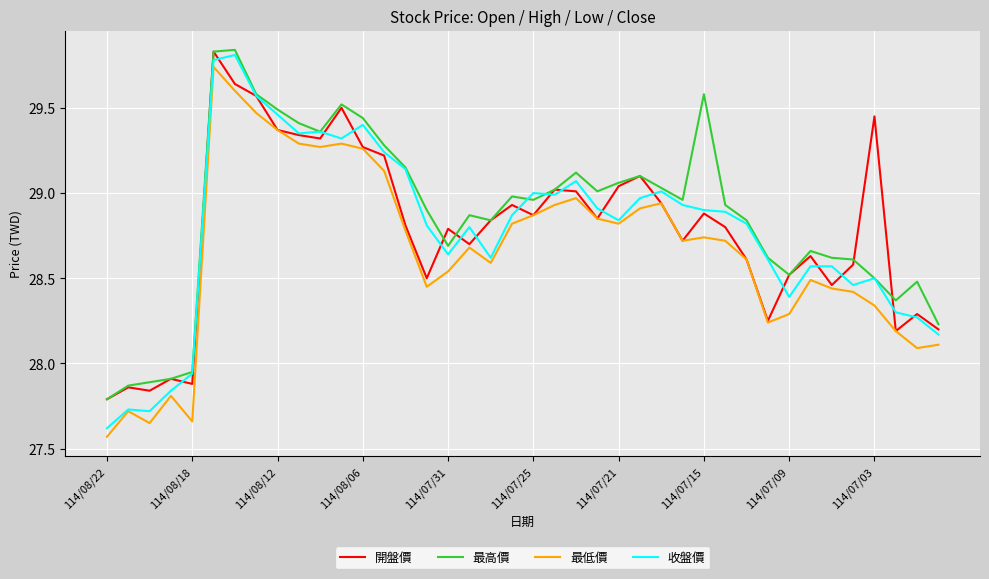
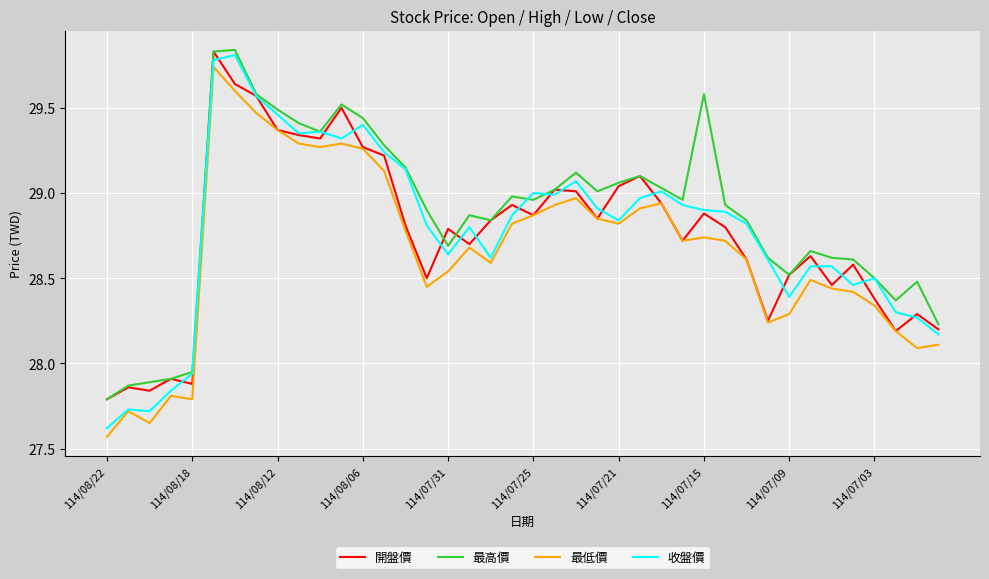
最低價, 114/08/18: 27.66 -> 27.79
開盤價, 114/07/03: 29.45 -> 28.38
